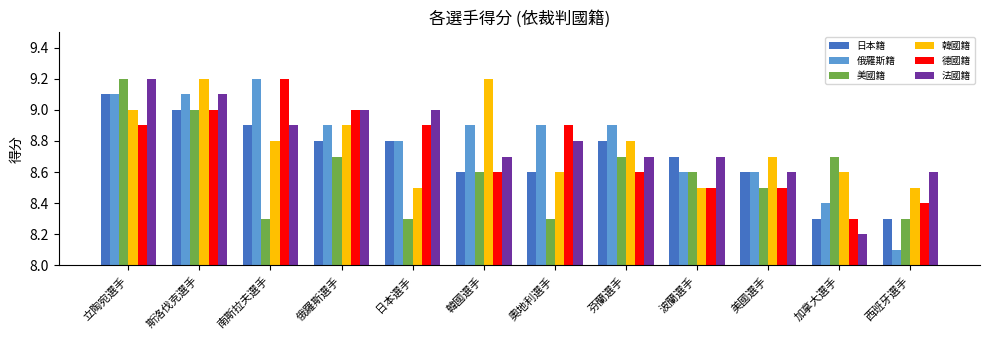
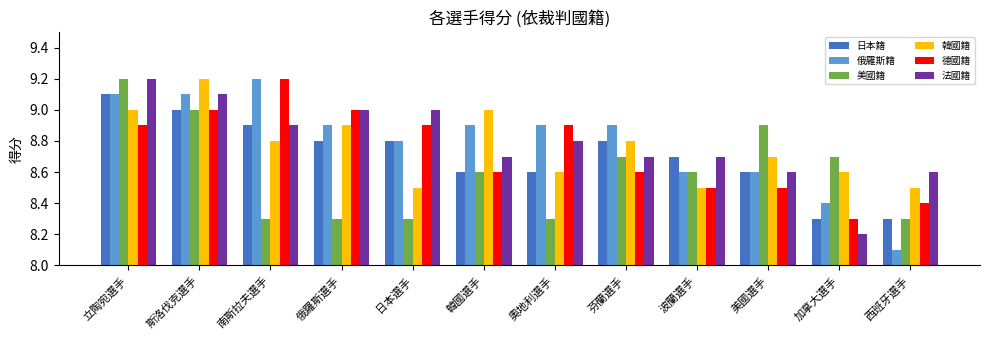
美國籍, 俄羅斯選手: 8.7 -> 8.3
韓國籍, 韓國選手: 9.2 -> 9.0
美國籍, 美國選手: 8.5 -> 8.9
